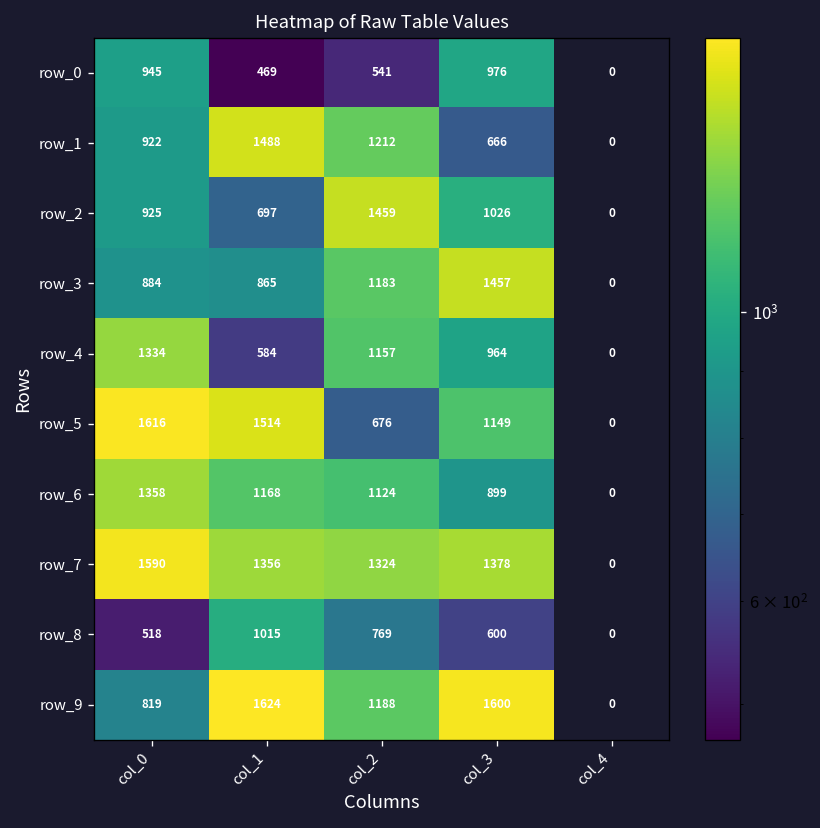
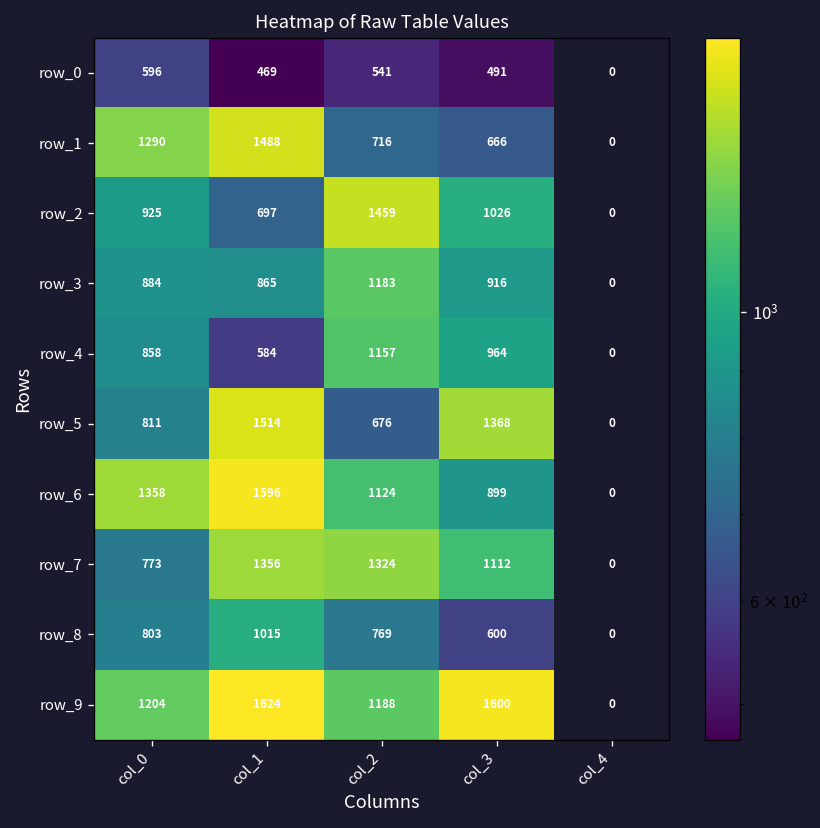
row_0, col_0: 945 -> 596
row_0, col_3: 976 -> 491
row_1, col_0: 922 -> 1290
row_1, col_2: 1212 -> 716
row_3, col_3: 1457 -> 916
row_4, col_0: 1334 -> 858
row_5, col_0: 1616 -> 811
row_5, col_3: 1149 -> 1368
row_6, col_1: 1168 -> 1596
row_7, col_0: 1590 -> 773
row_7, col_3: 1378 -> 1112
row_8, col_0: 518 -> 803
row_9, col_0: 819 -> 1204
